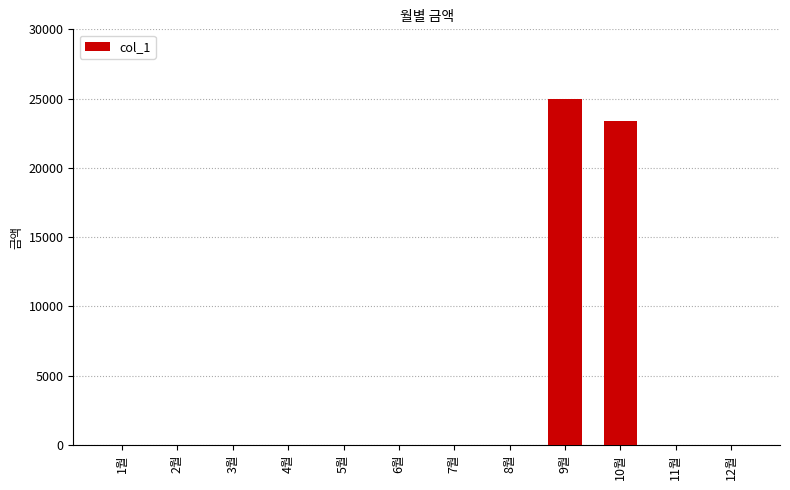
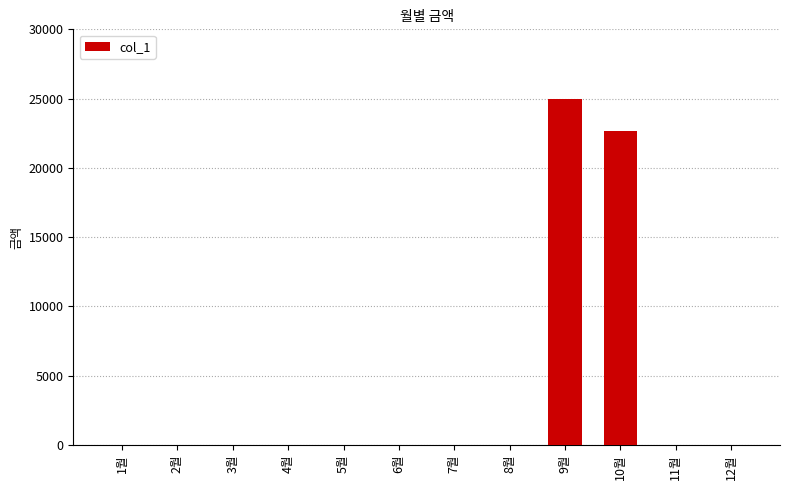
10월: 23400 -> 22700
